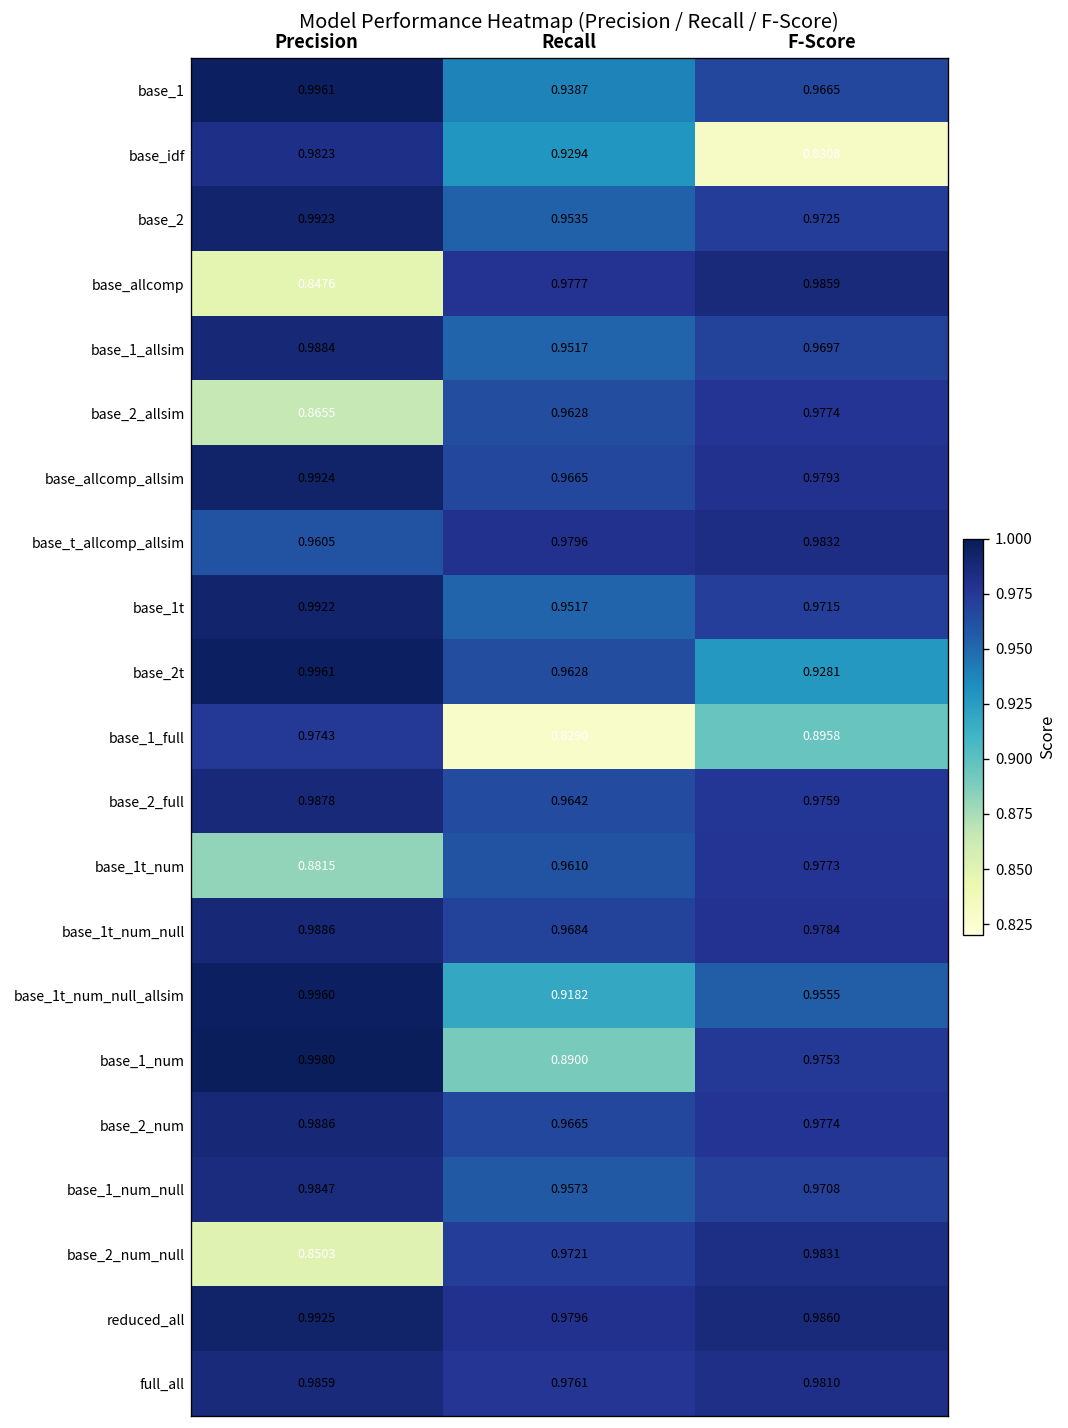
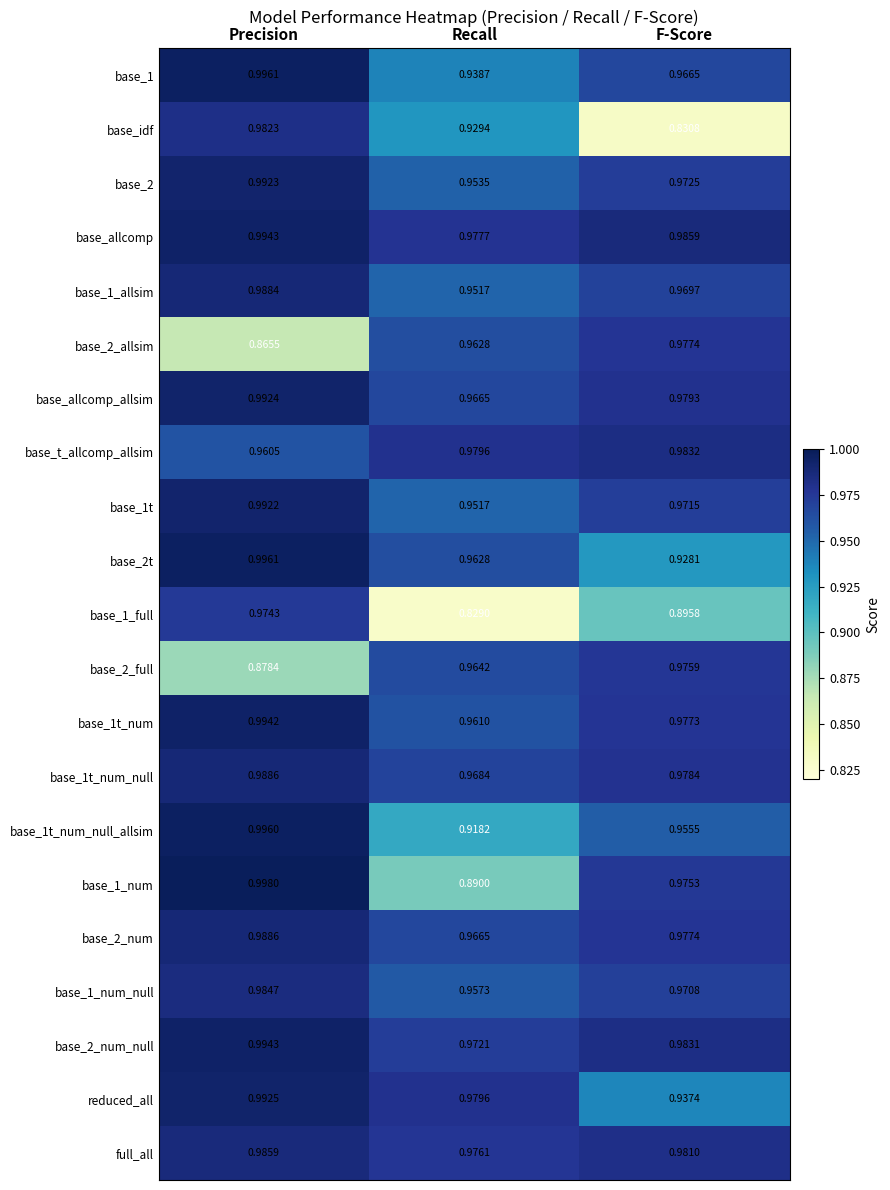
base_allcomp, Precision: 0.8476 -> 0.9943
base_2_full, Precision: 0.9878 -> 0.8784
base_1t_num, Precision: 0.8815 -> 0.9942
base_2_num_null, Precision: 0.8503 -> 0.9943
reduced_all, F-Score: 0.9860 -> 0.9374
